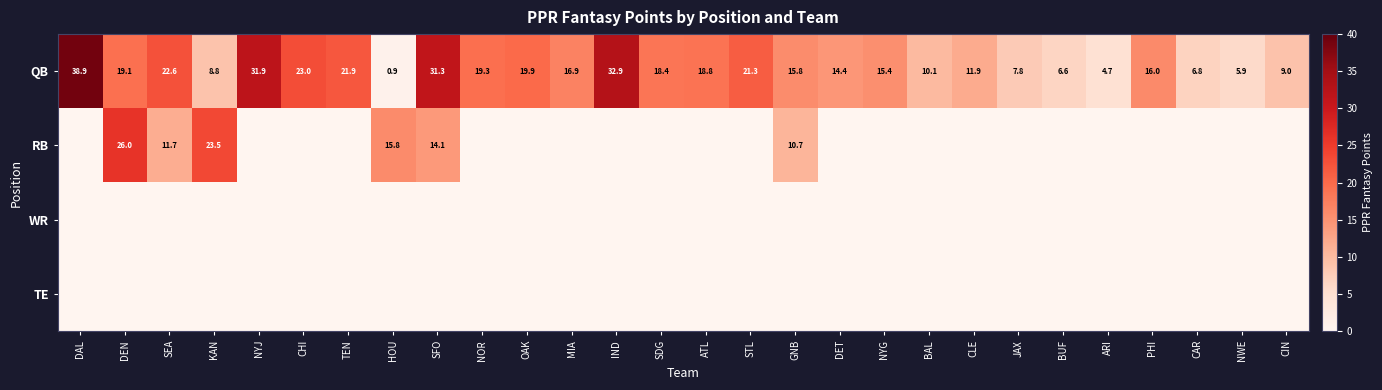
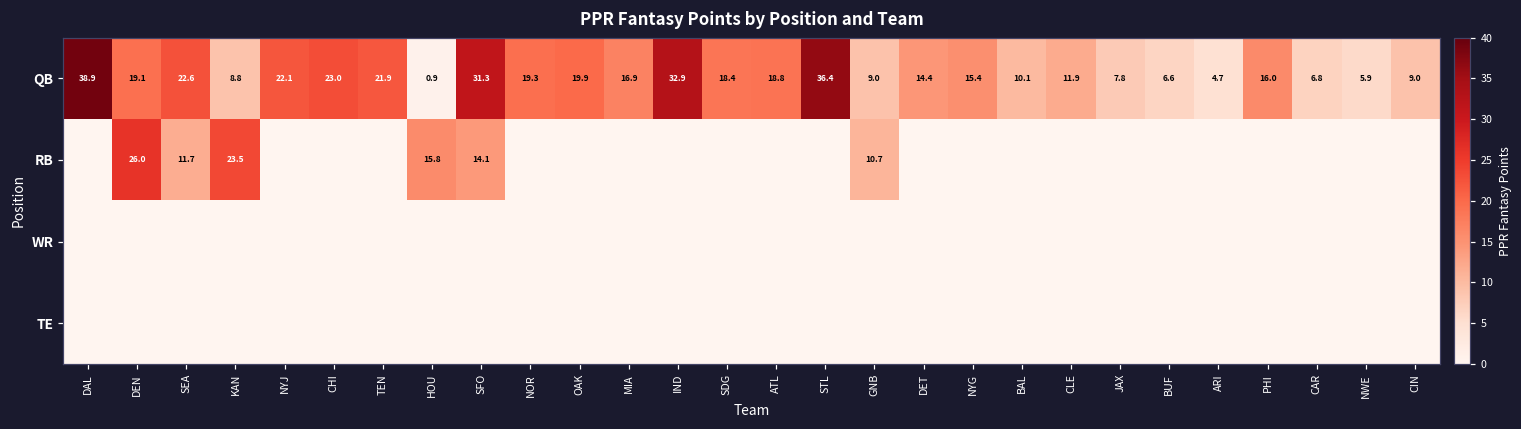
QB, NYJ: 31.9 -> 22.1
QB, STL: 21.3 -> 36.4
QB, GNB: 15.8 -> 9.0
